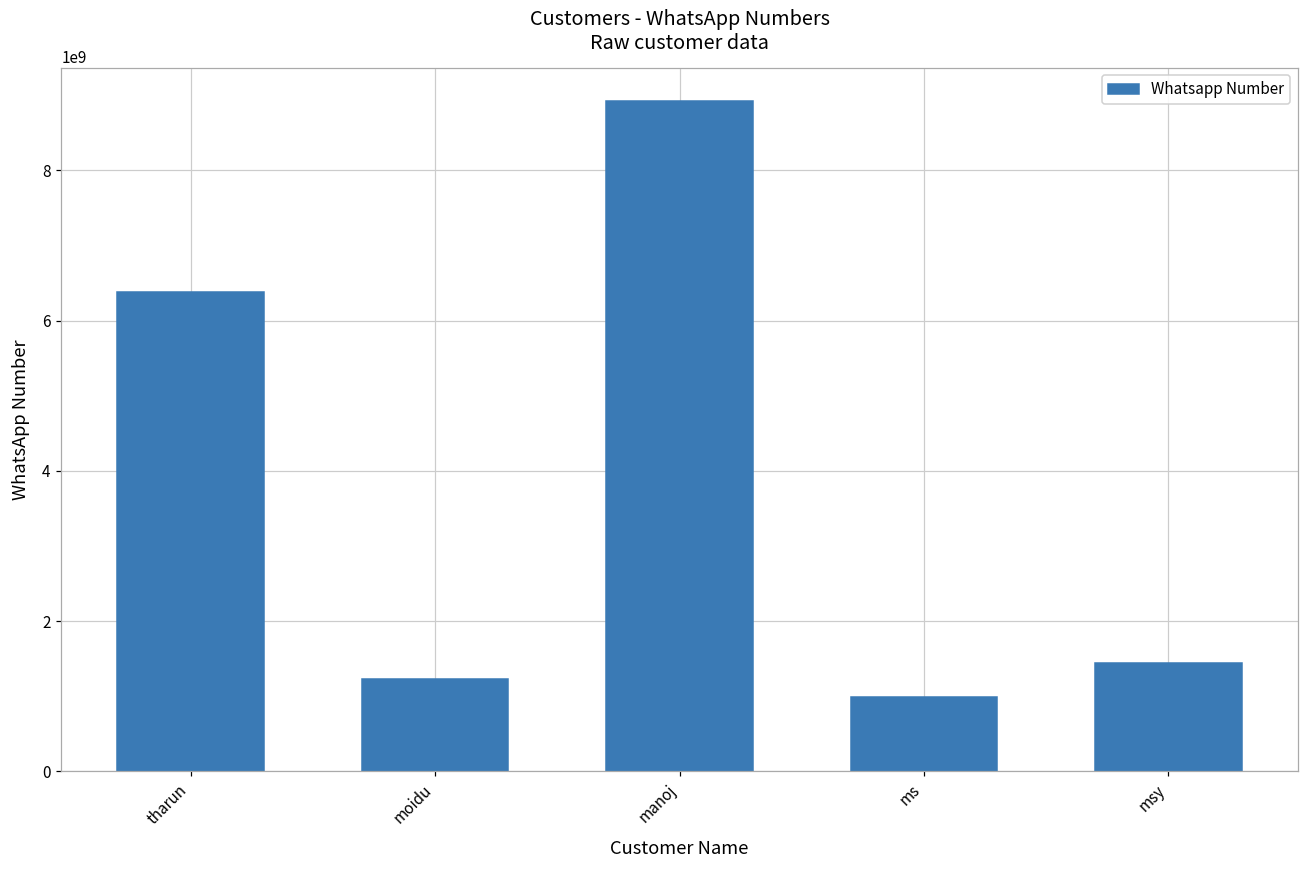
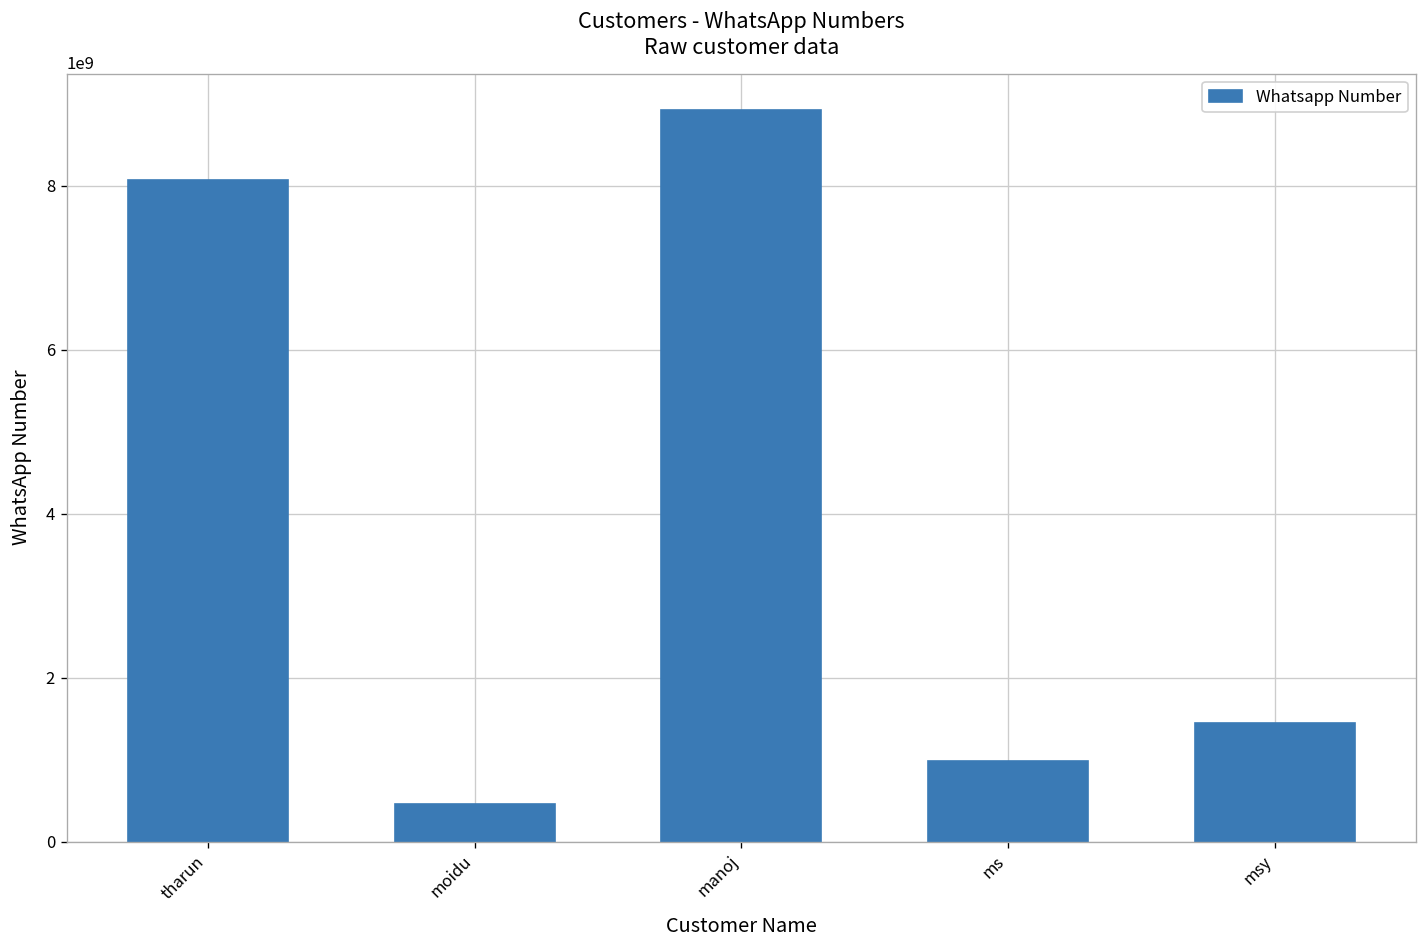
tharun: 6400000000 -> 8100000000
moidu: 1200000000 -> 500000000
